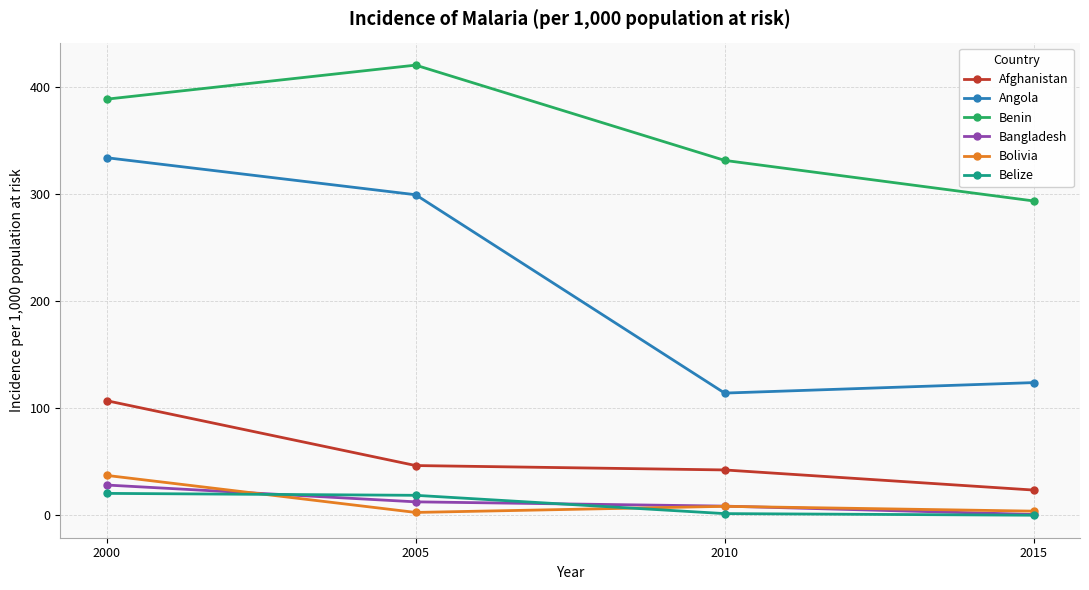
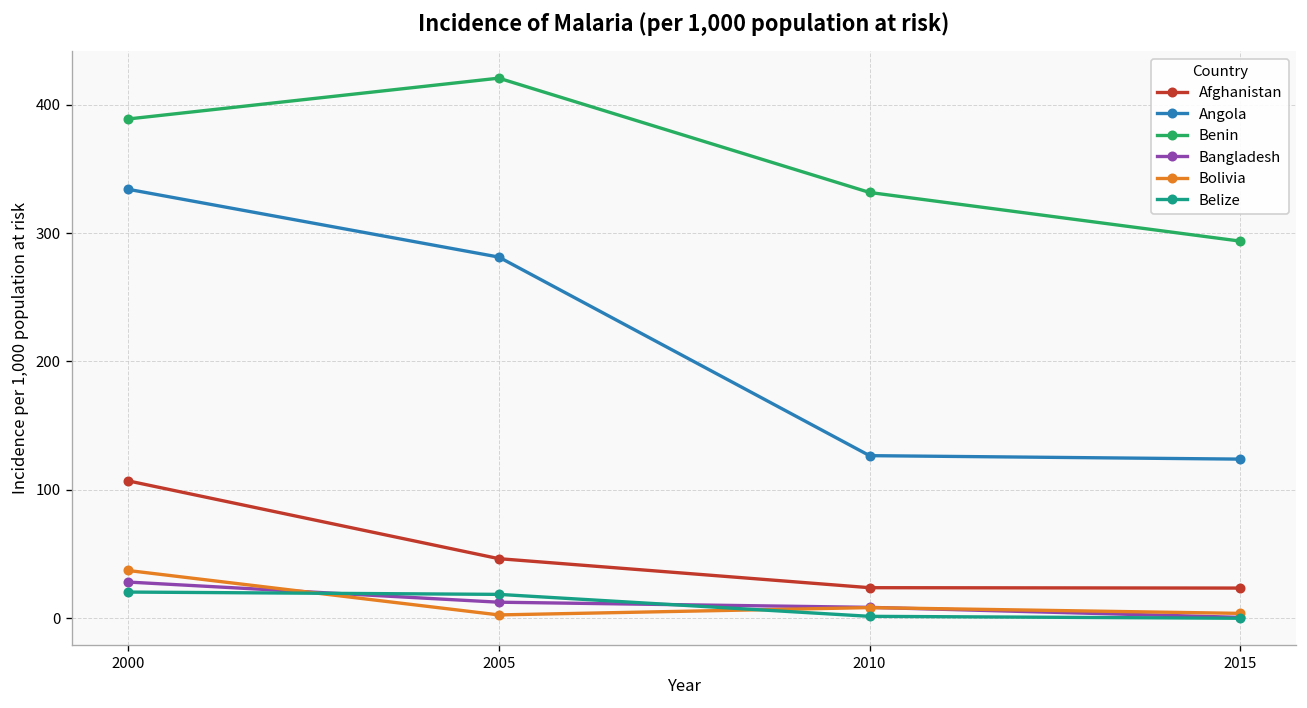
Angola, 2005: 300 -> 281
Afghanistan, 2010: 42 -> 24
Angola, 2010: 114 -> 127
